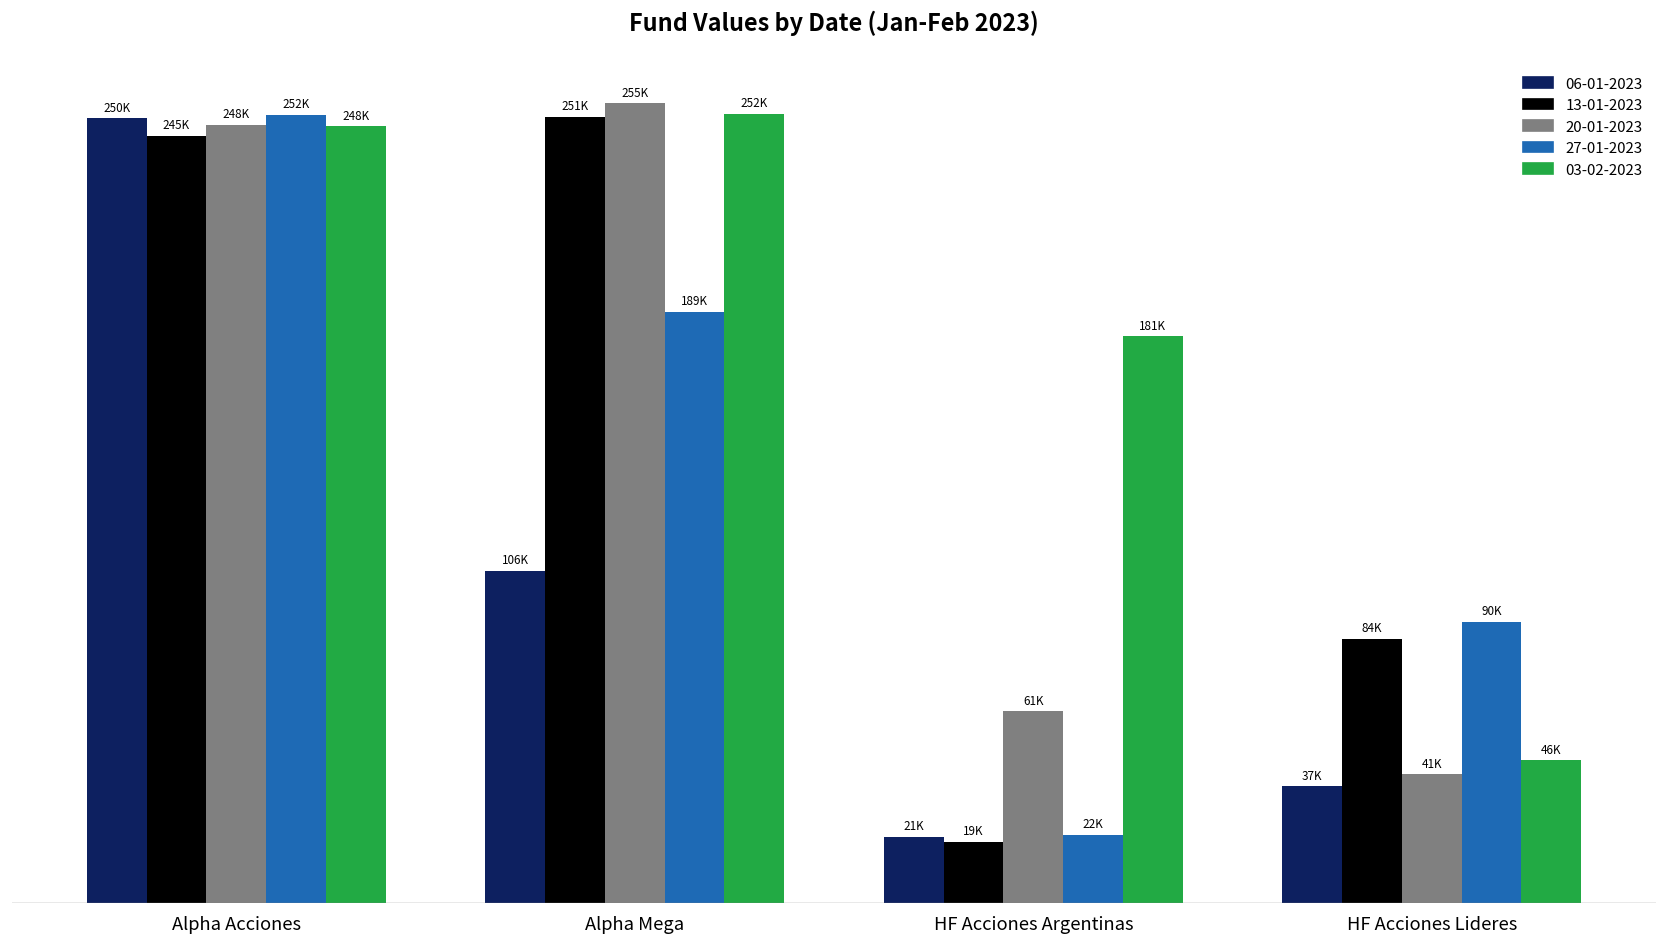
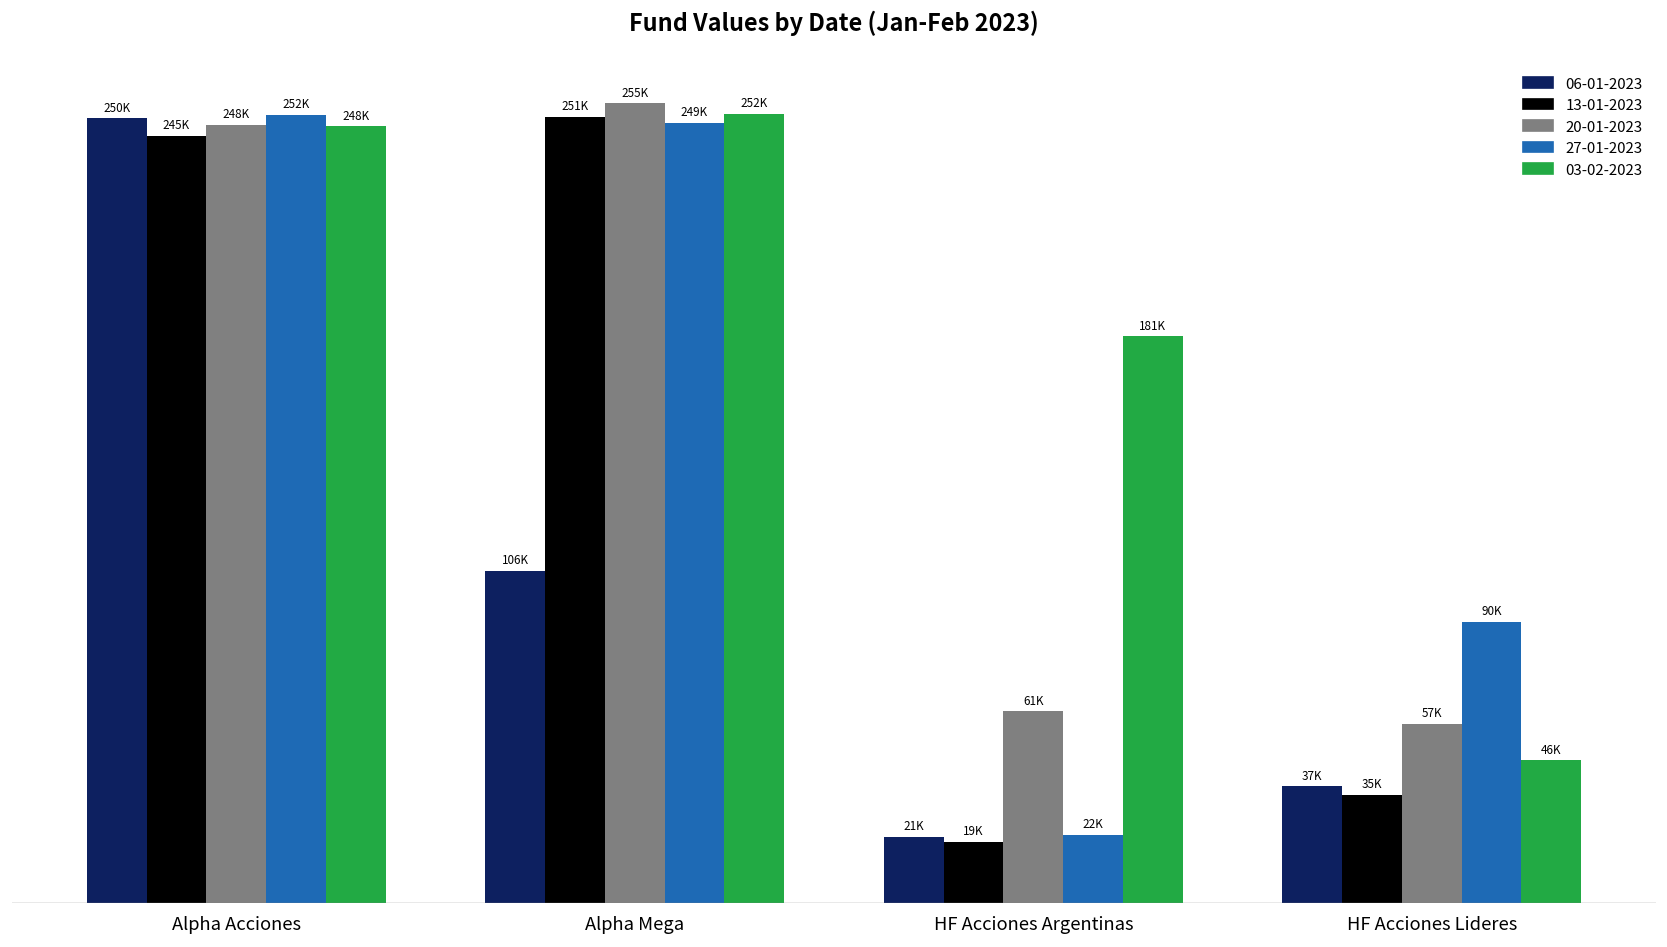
27-01-2023, Alpha Mega: 189K -> 249K
13-01-2023, HF Acciones Lideres: 84K -> 35K
20-01-2023, HF Acciones Lideres: 41K -> 57K
